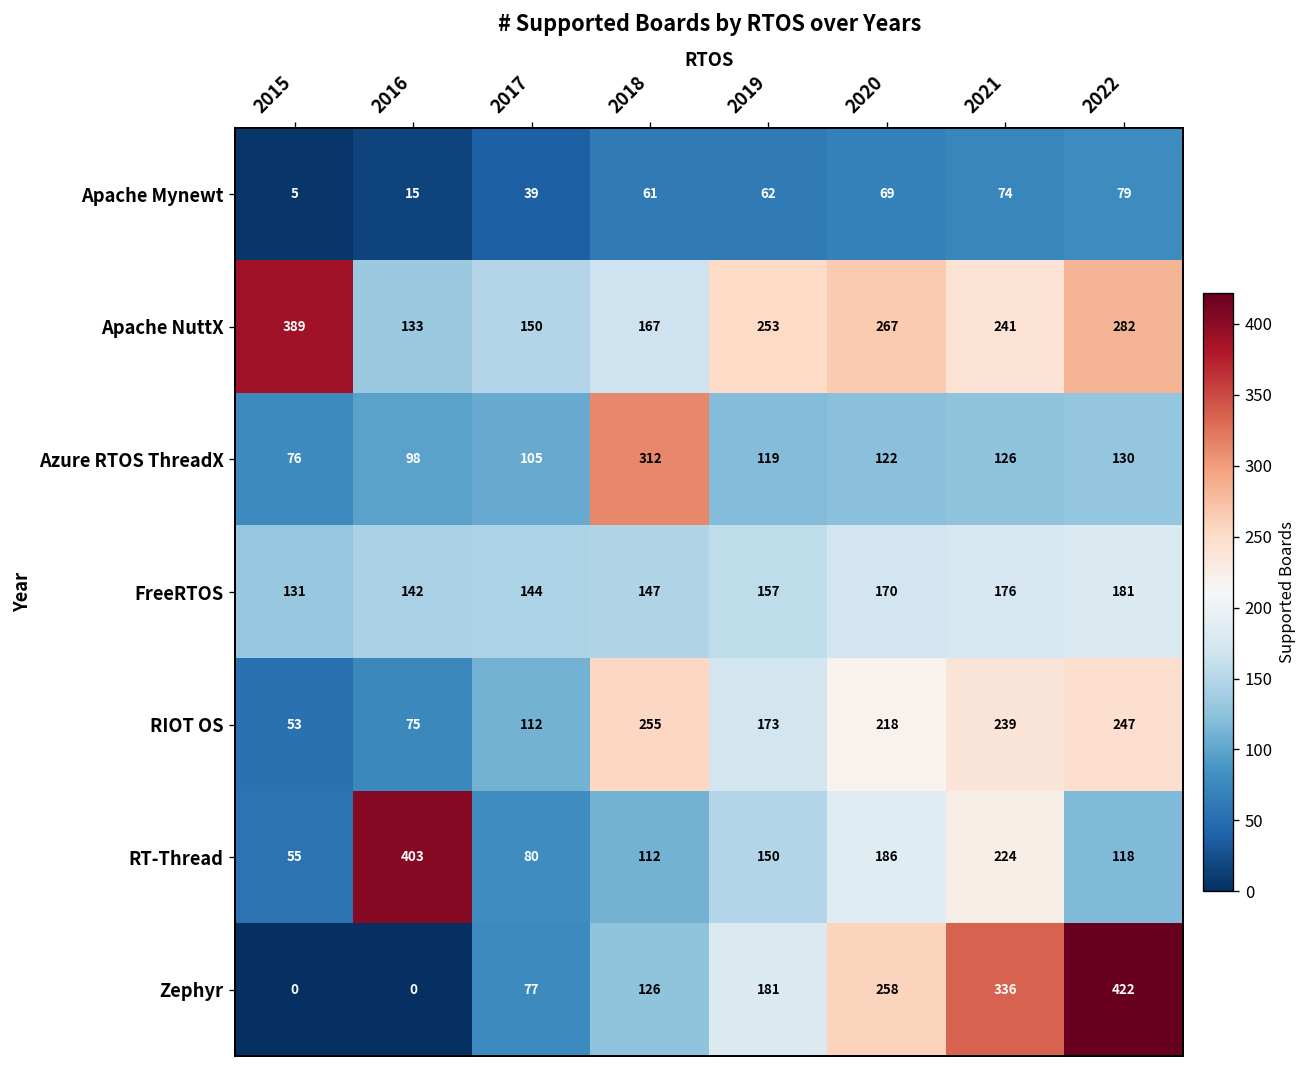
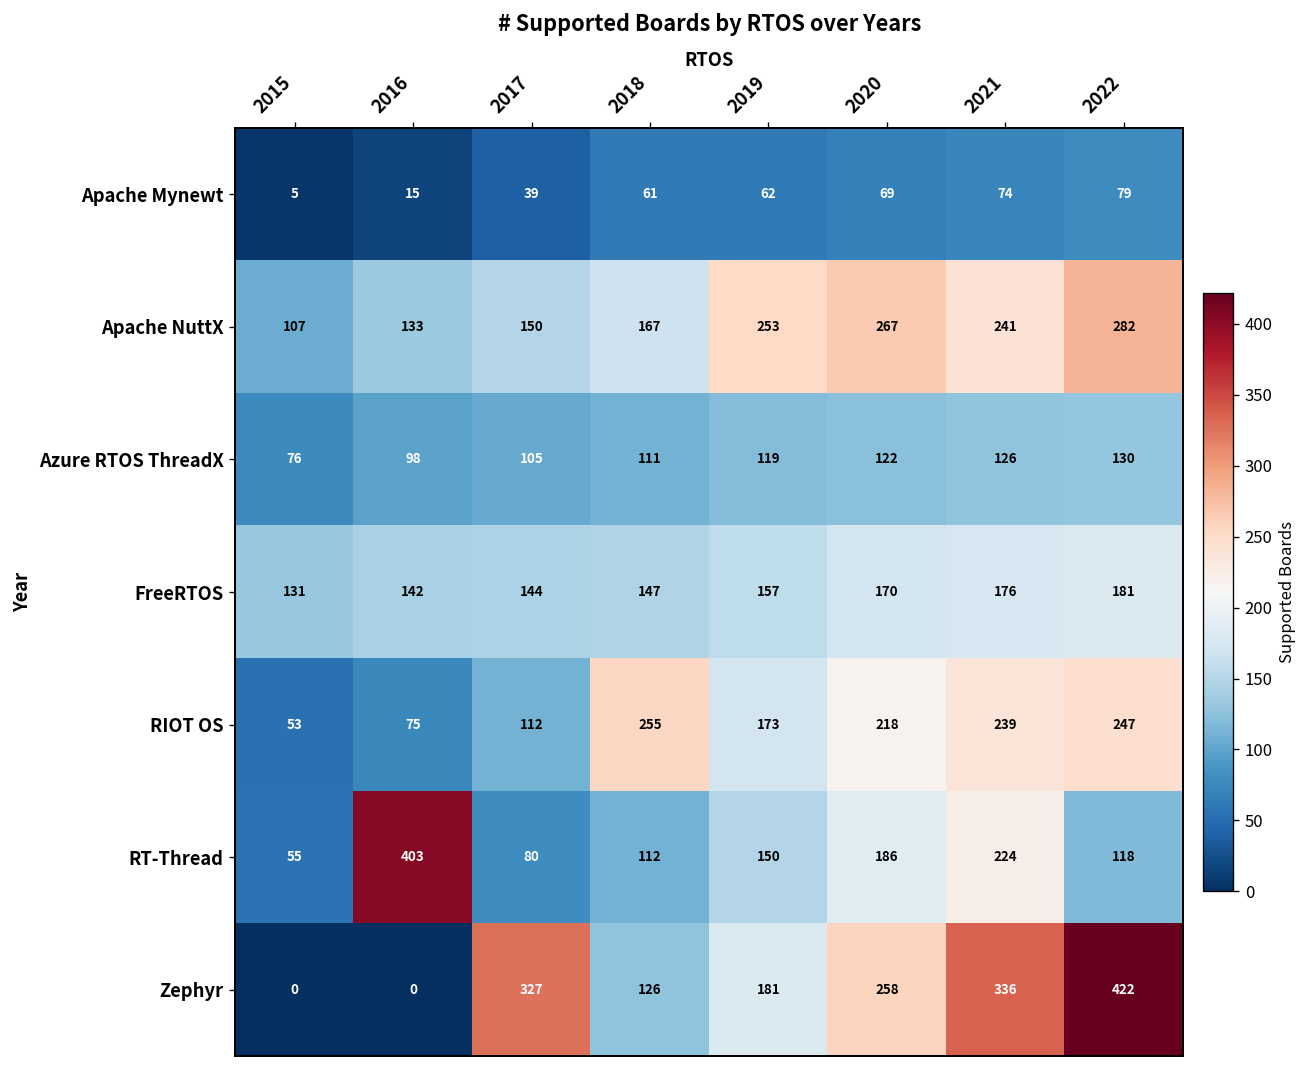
Apache NuttX, 2015: 389 -> 107
Azure RTOS ThreadX, 2018: 312 -> 111
Zephyr, 2017: 77 -> 327
